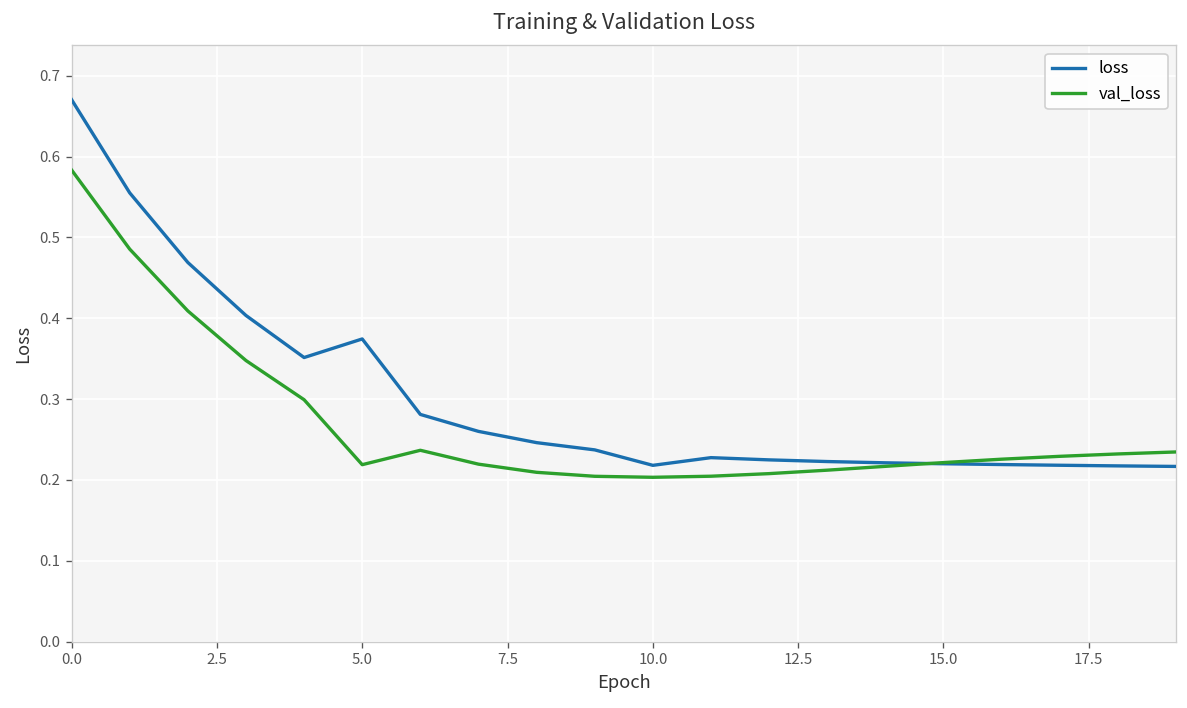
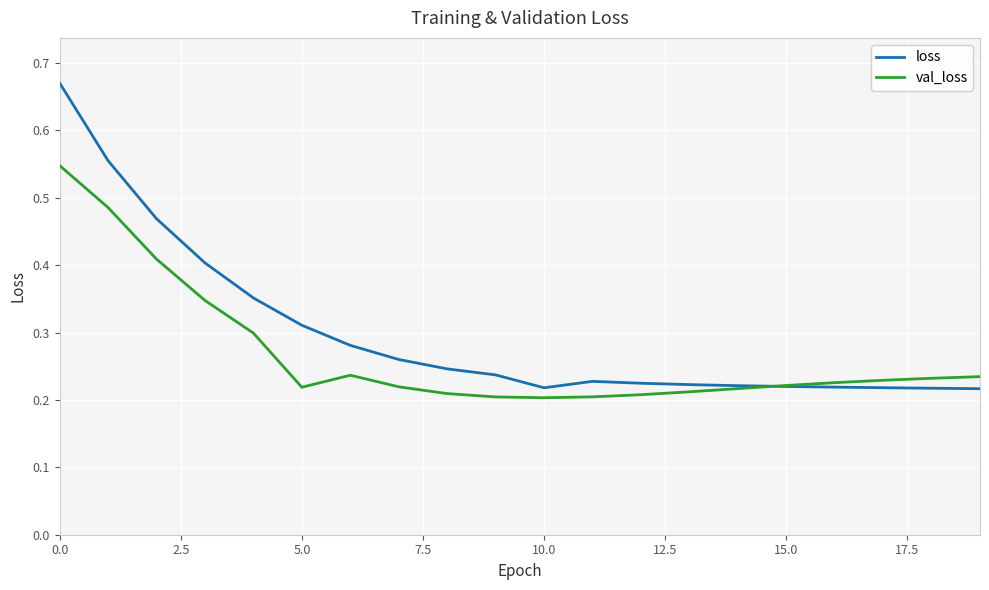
val_loss, 0.0: 0.58 -> 0.55
loss, 5.0: 0.37 -> 0.31
